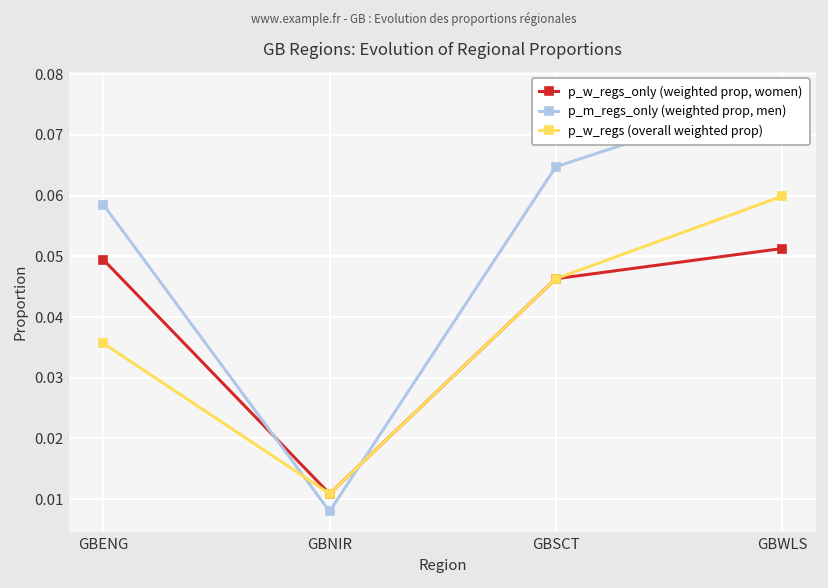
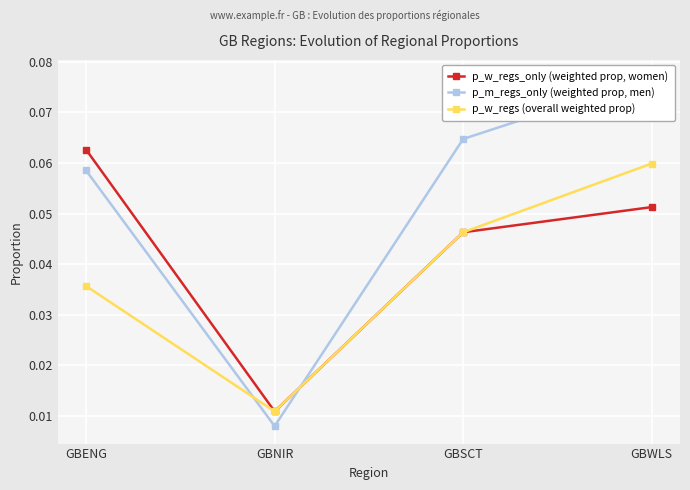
p_w_regs_only (weighted prop, women), GBENG: 0.049 -> 0.063
